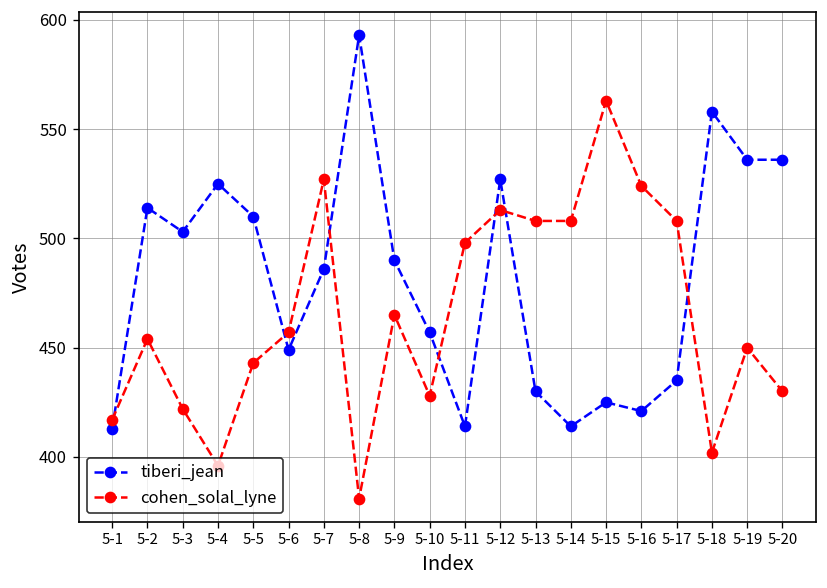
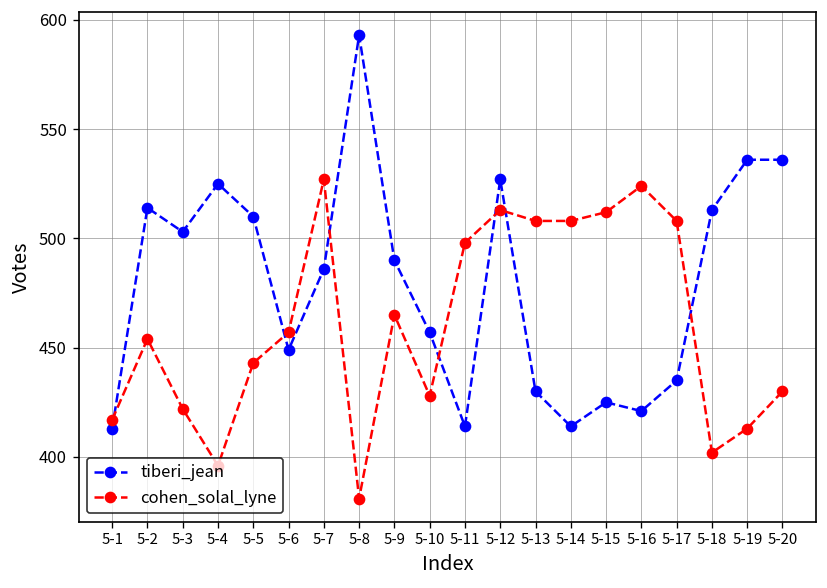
cohen_solal_lyne, 5-15: 563 -> 512
tiberi_jean, 5-18: 558 -> 513
cohen_solal_lyne, 5-19: 450 -> 413
